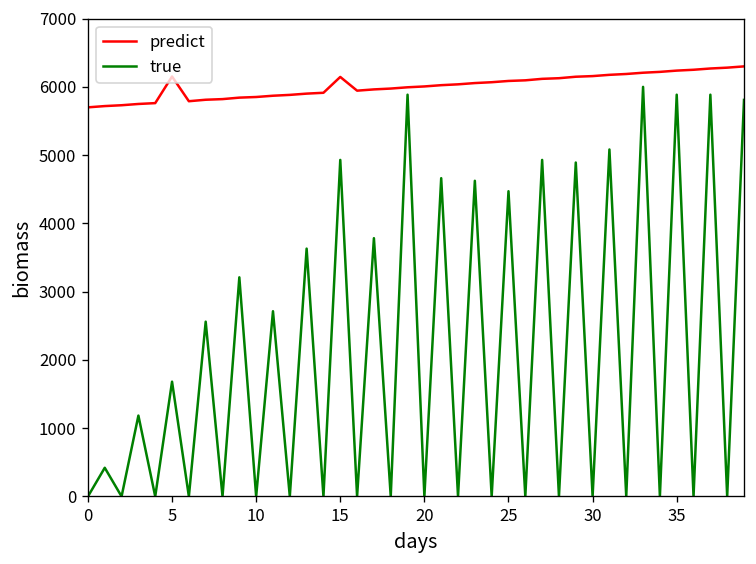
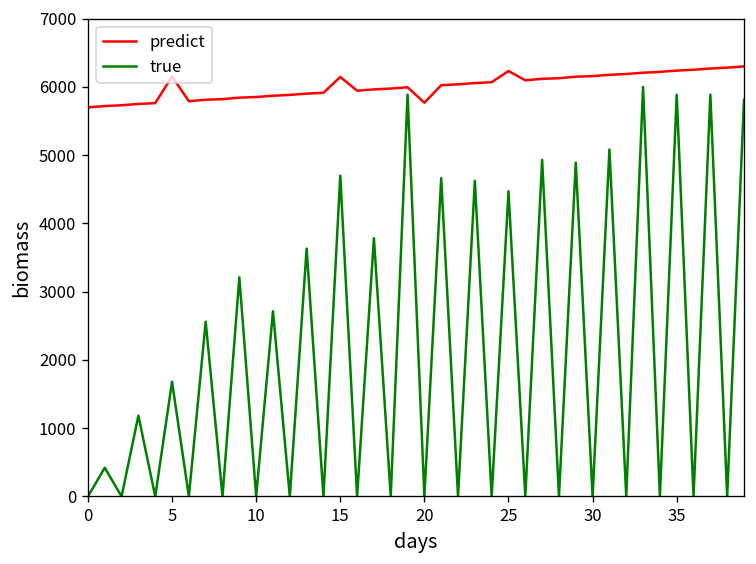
true, 15: 4900 -> 4700
predict, 20: 6000 -> 5800
predict, 25: 6100 -> 6200
